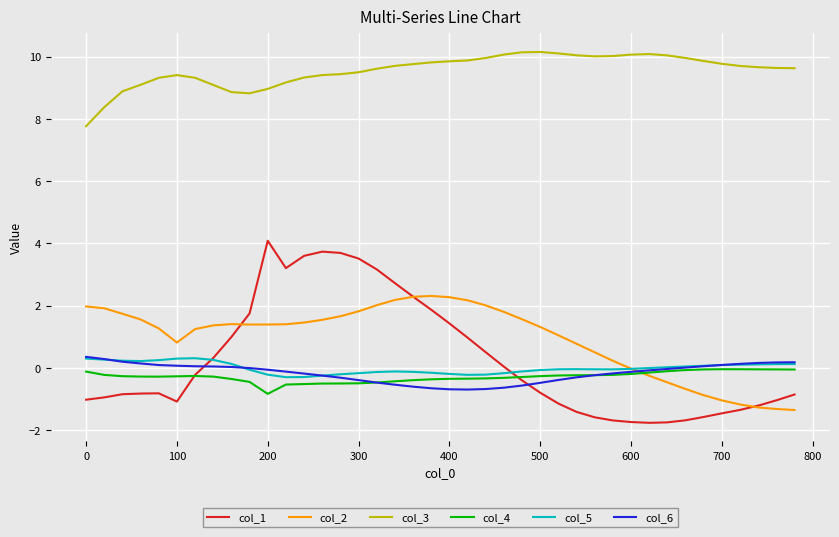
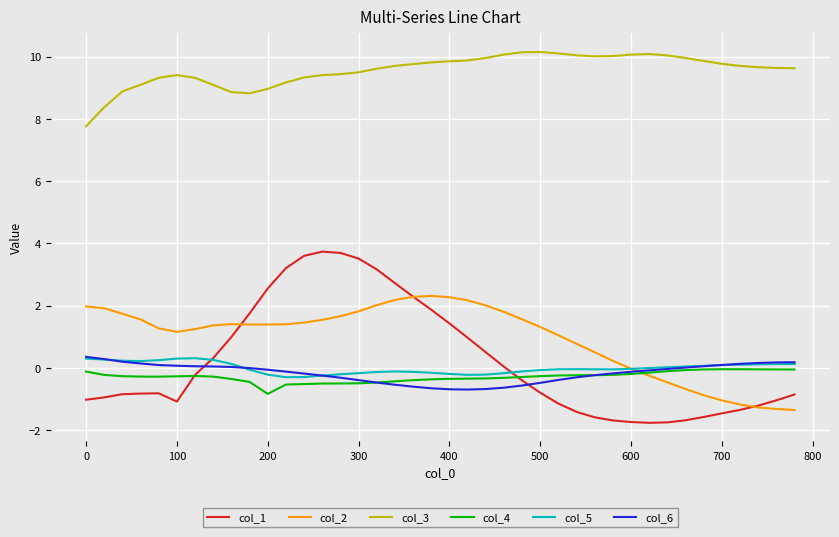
col_2, 100: 0.8 -> 1.2
col_1, 200: 4.1 -> 2.6
